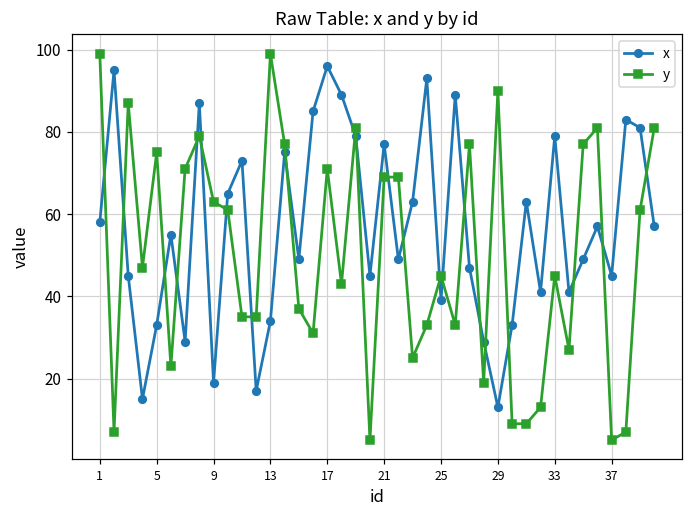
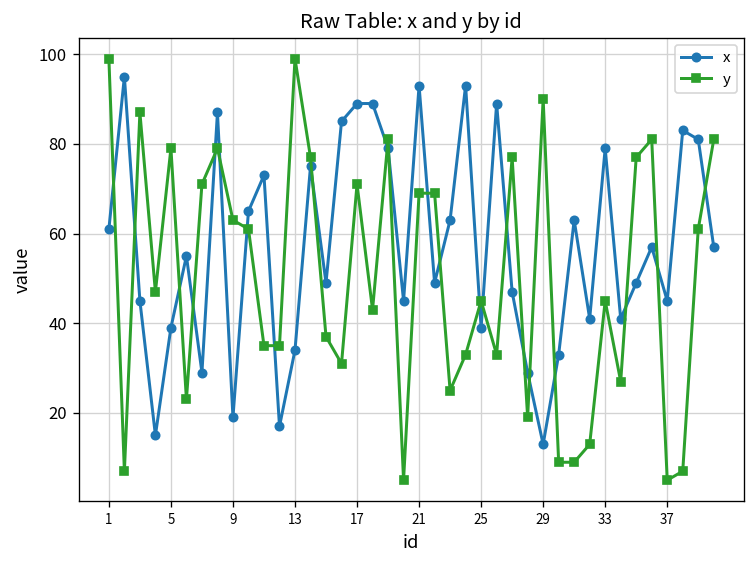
x, 1: 58 -> 61
x, 5: 33 -> 39
y, 5: 75 -> 79
x, 17: 96 -> 89
x, 21: 77 -> 93
